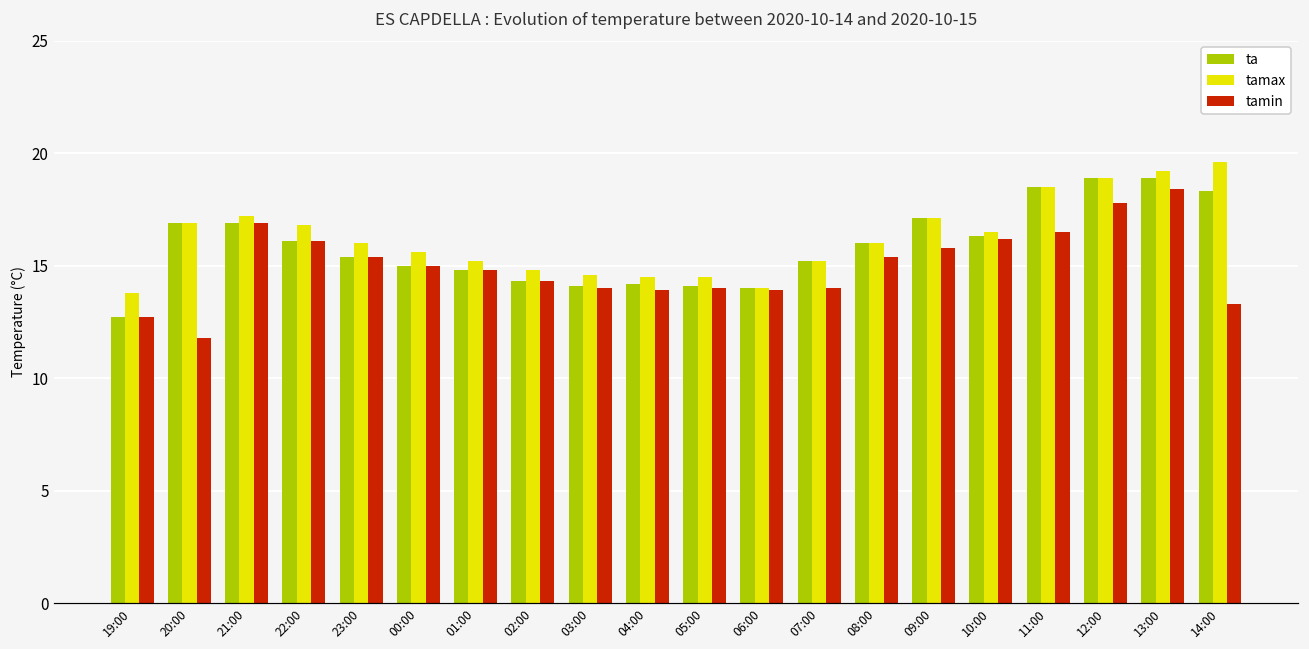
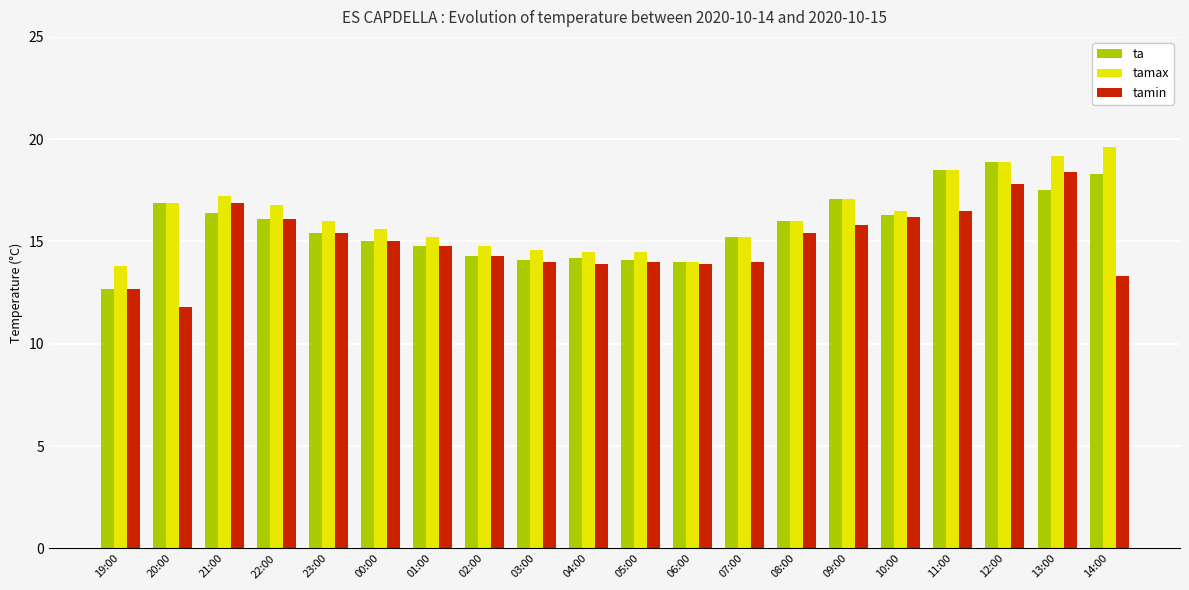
ta, 21:00: 16.9 -> 16.4
ta, 13:00: 18.9 -> 17.5
